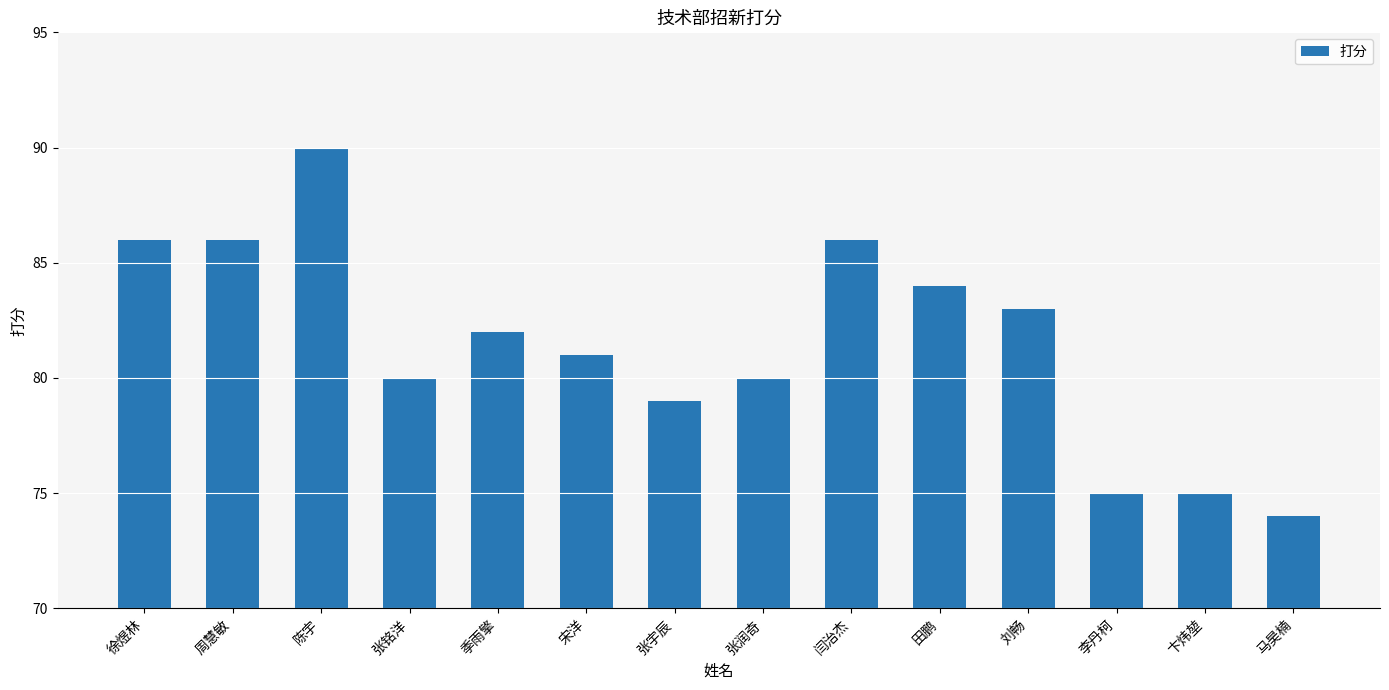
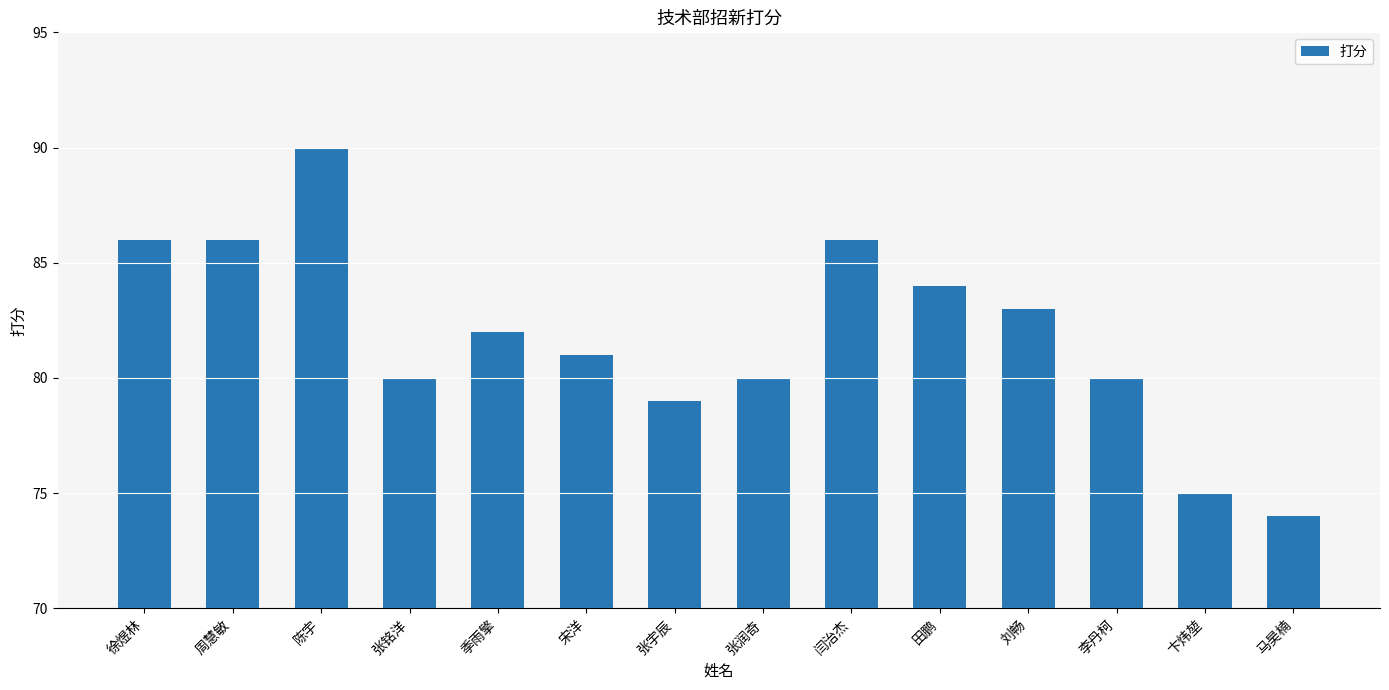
李丹柯: 75 -> 80
